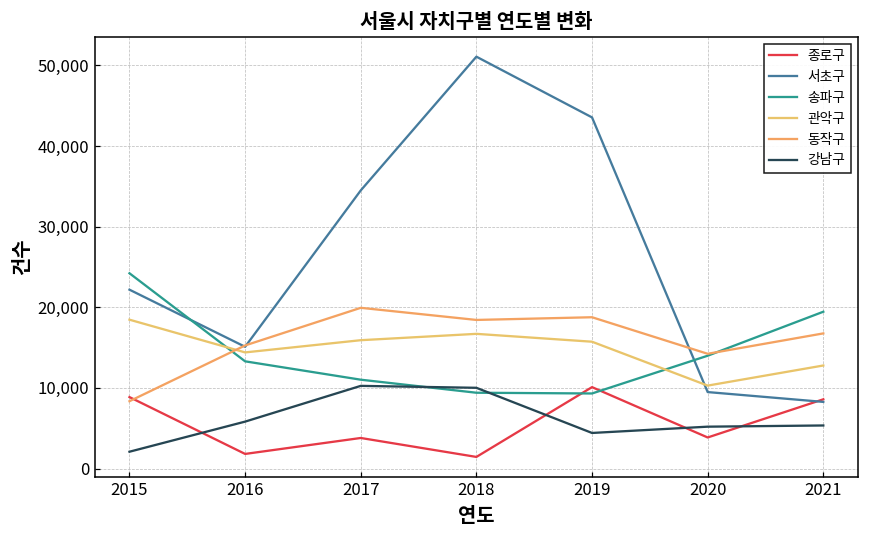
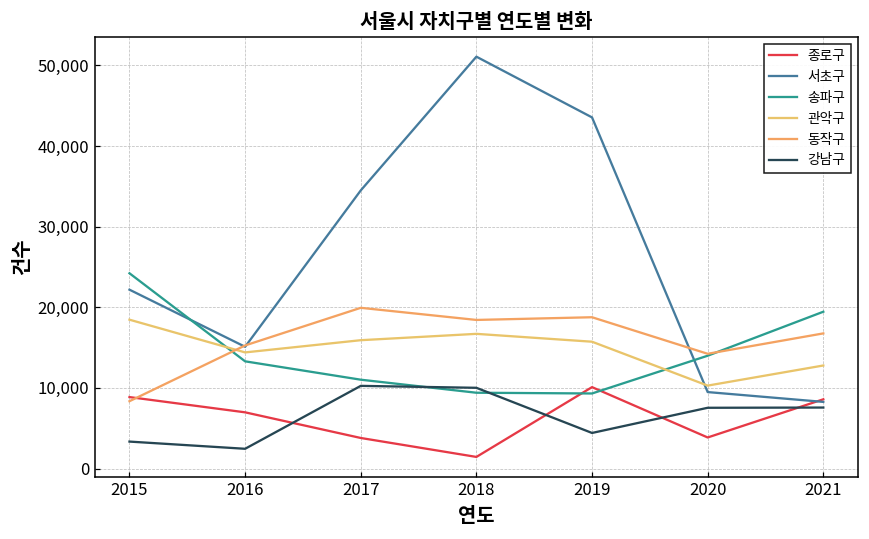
강남구, 2015: 2,000 -> 3,000
종로구, 2016: 2,000 -> 7,000
강남구, 2016: 6,000 -> 2,000
강남구, 2020: 5,000 -> 8,000
강남구, 2021: 5,000 -> 8,000
